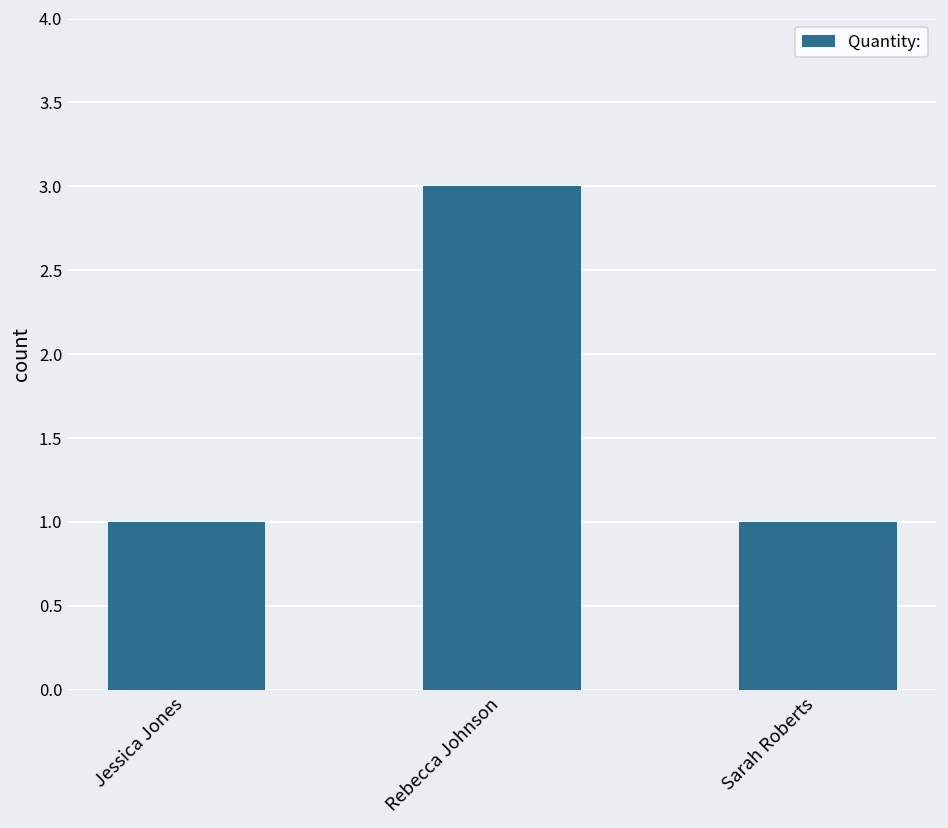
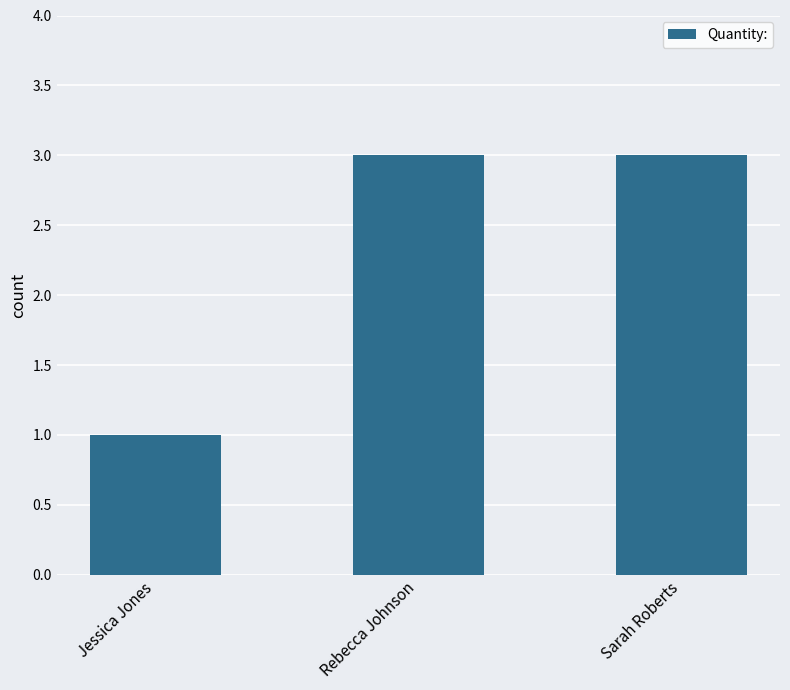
Sarah Roberts: 1 -> 3
